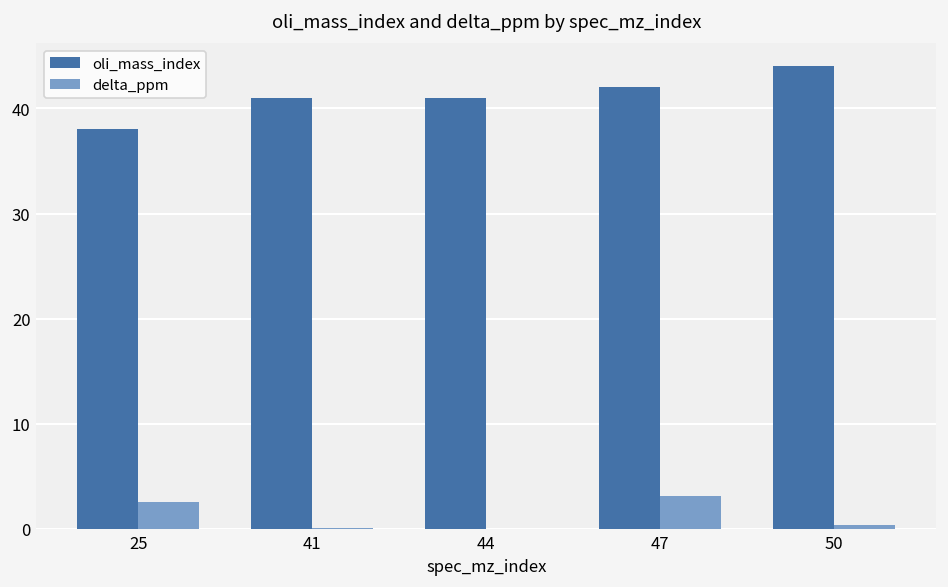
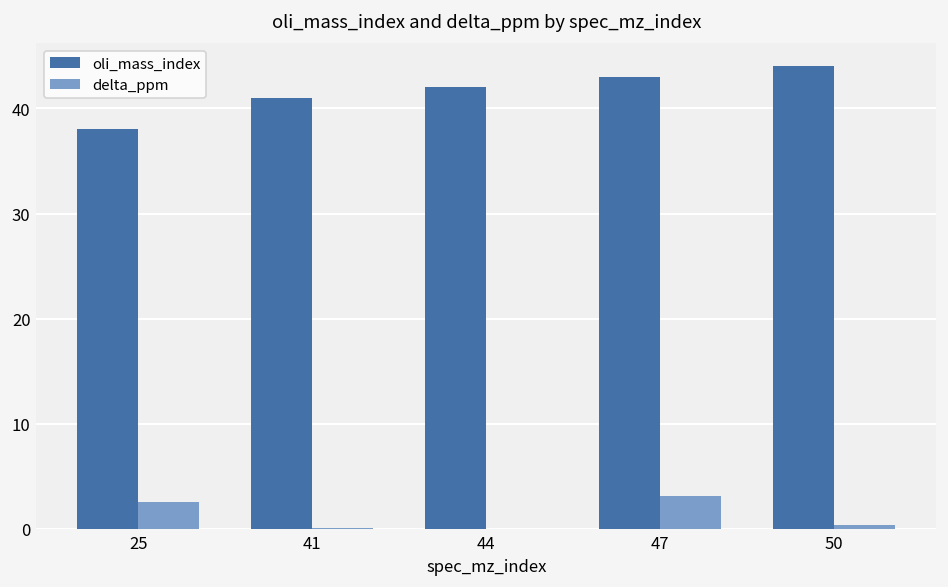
oli_mass_index, 44: 41 -> 42
oli_mass_index, 47: 42 -> 43
